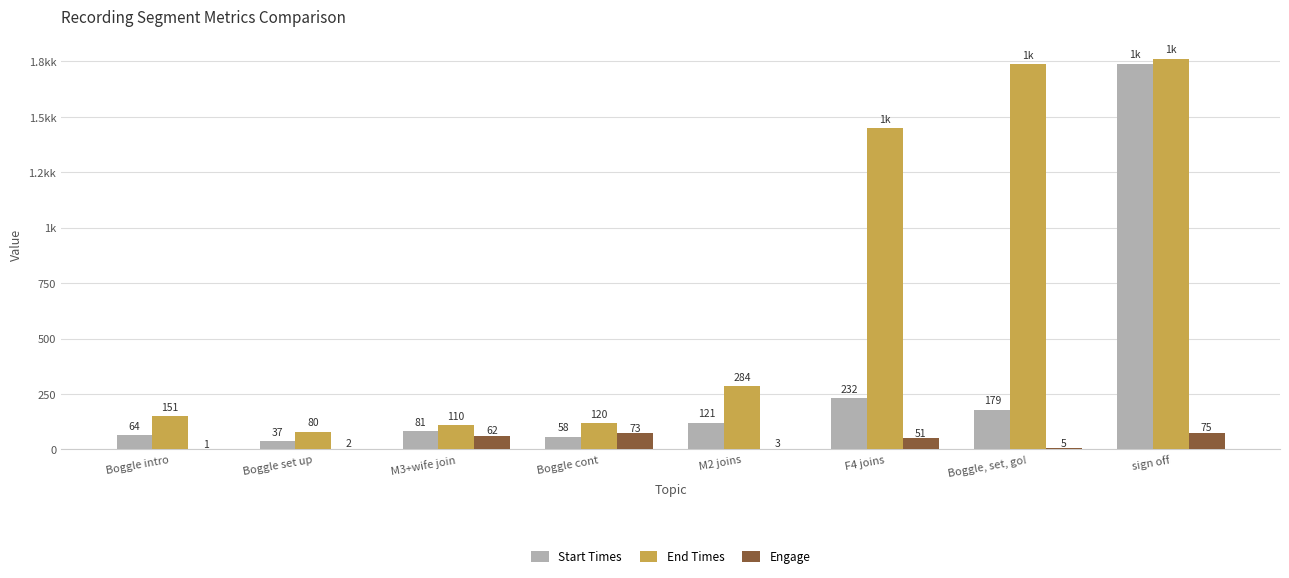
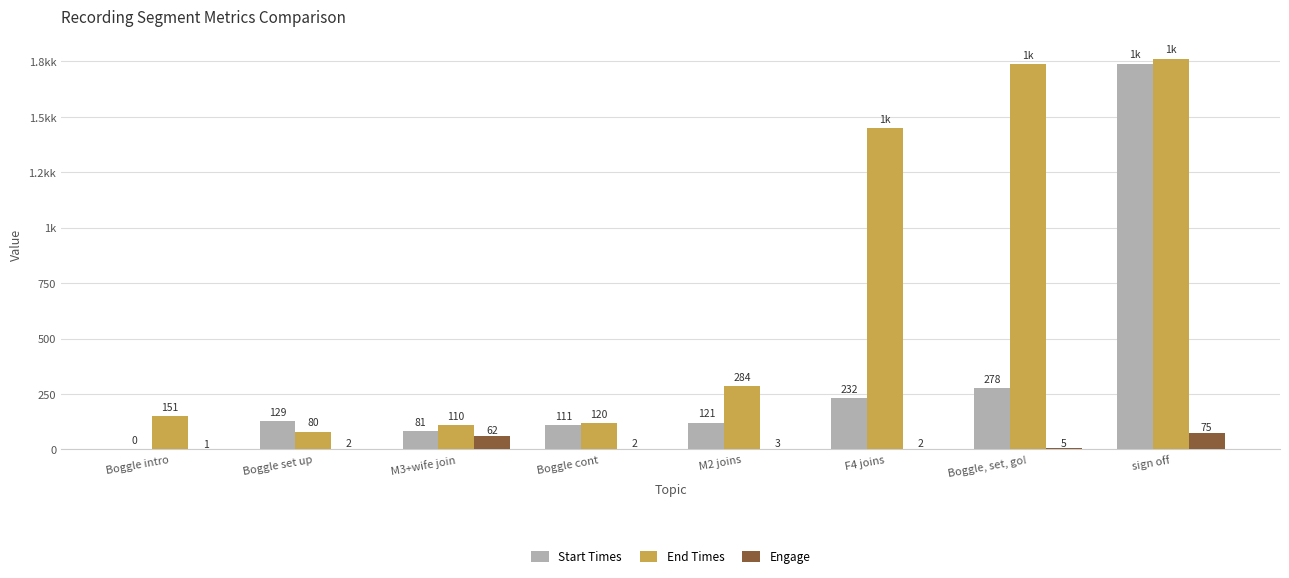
Start Times, Boggle intro: 64 -> 0
Start Times, Boggle set up: 37 -> 129
Start Times, Boggle cont: 58 -> 111
Engage, Boggle cont: 73 -> 2
Engage, F4 joins: 51 -> 2
Start Times, Boggle, set, go!: 179 -> 278
